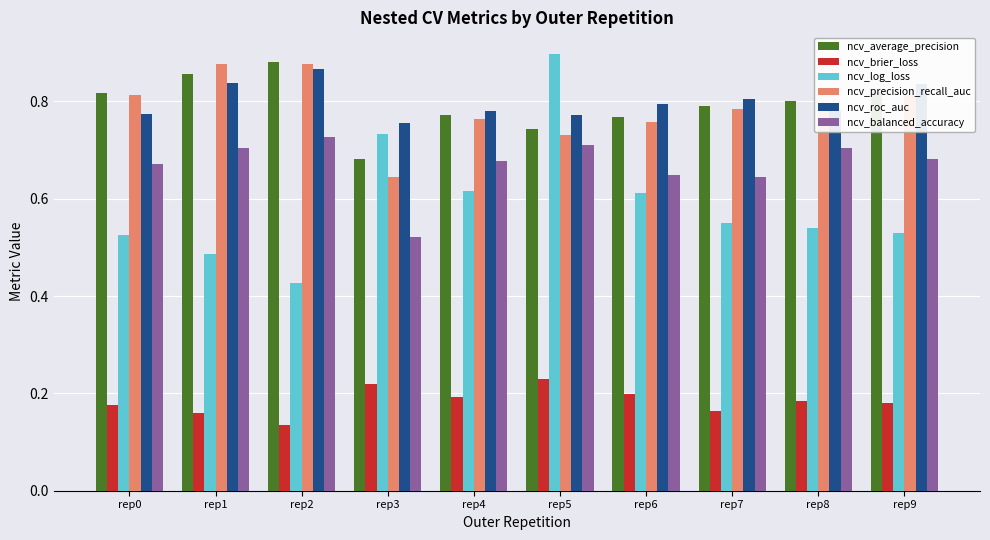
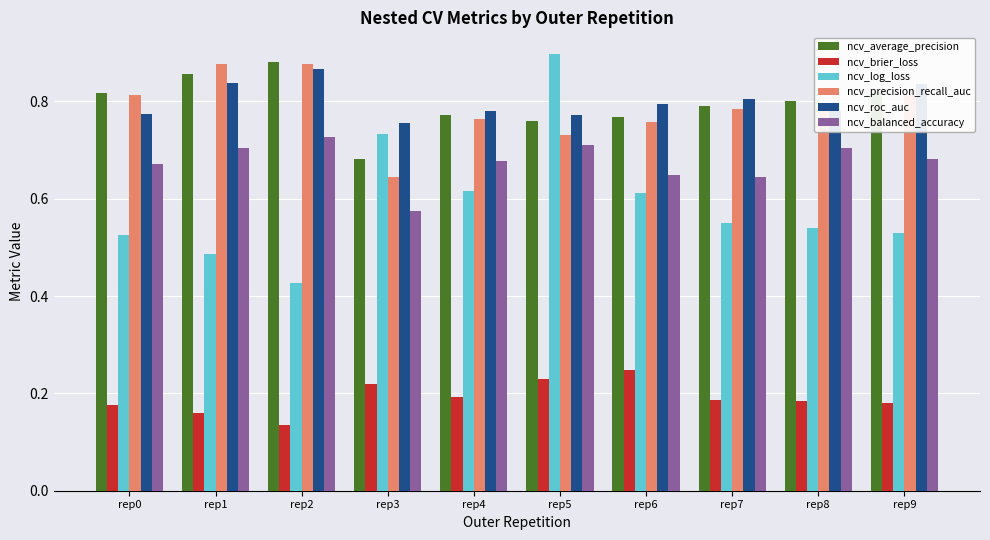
ncv_balanced_accuracy, rep3: 0.52 -> 0.58
ncv_average_precision, rep5: 0.74 -> 0.76
ncv_brier_loss, rep6: 0.20 -> 0.25
ncv_brier_loss, rep7: 0.16 -> 0.19
